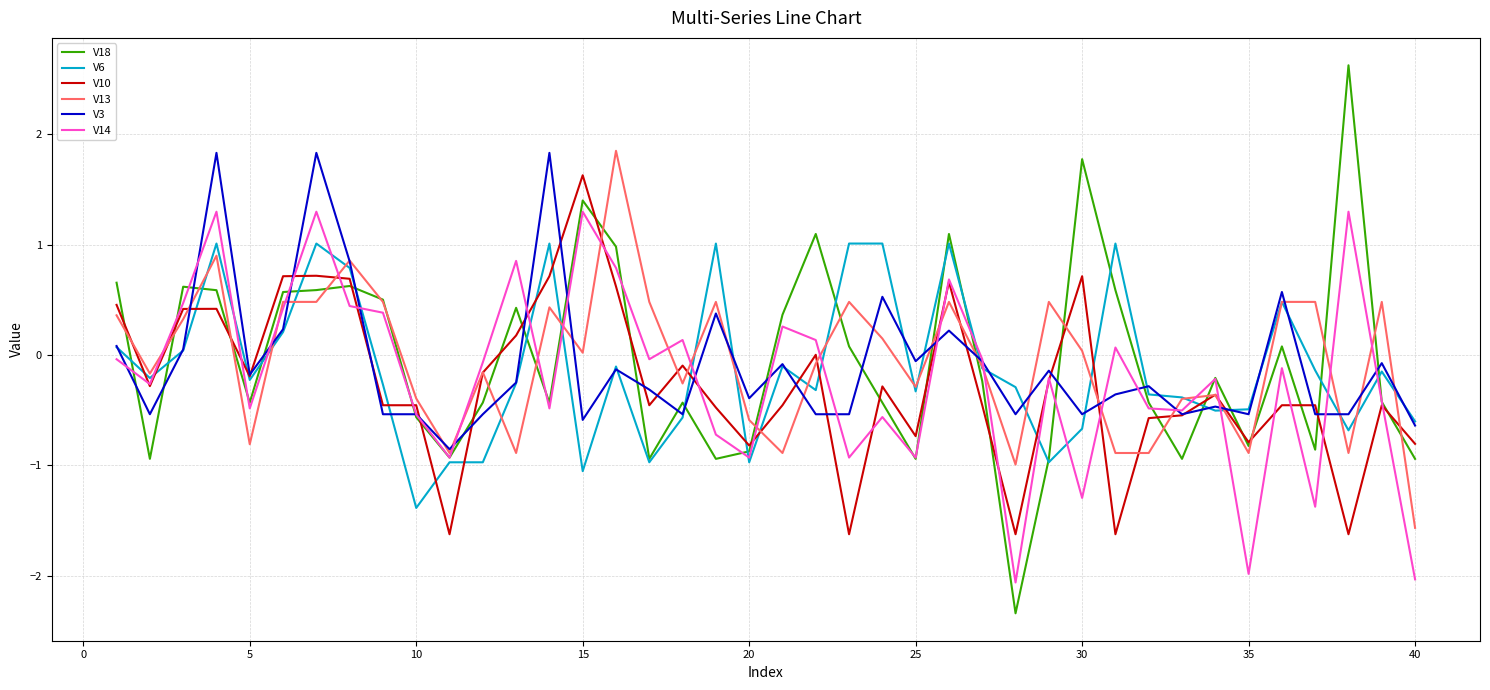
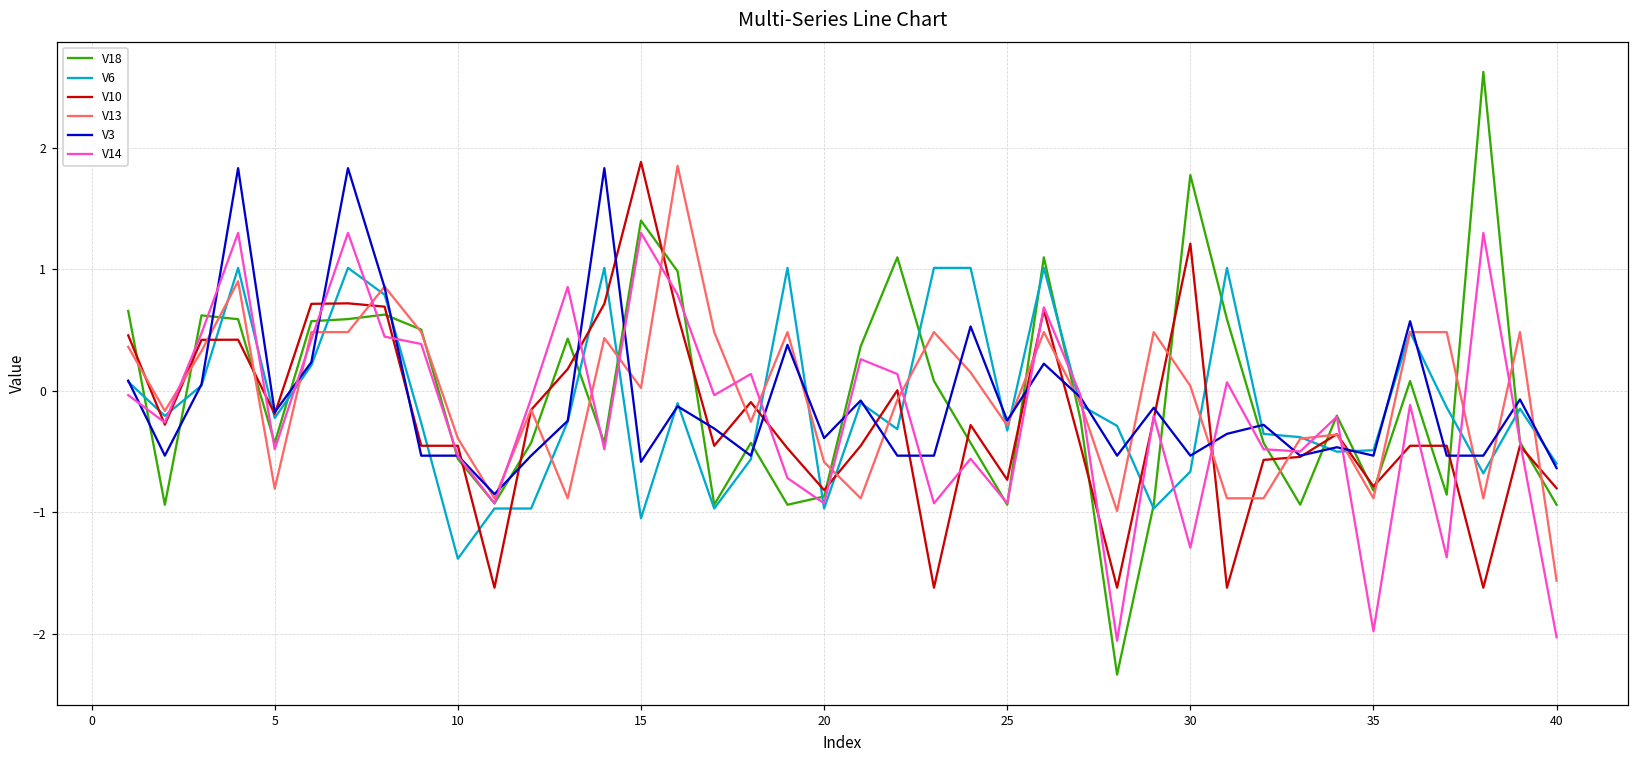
V10, 15: 1.63 -> 1.88
V3, 25: -0.06 -> -0.25
V10, 30: 0.71 -> 1.21
